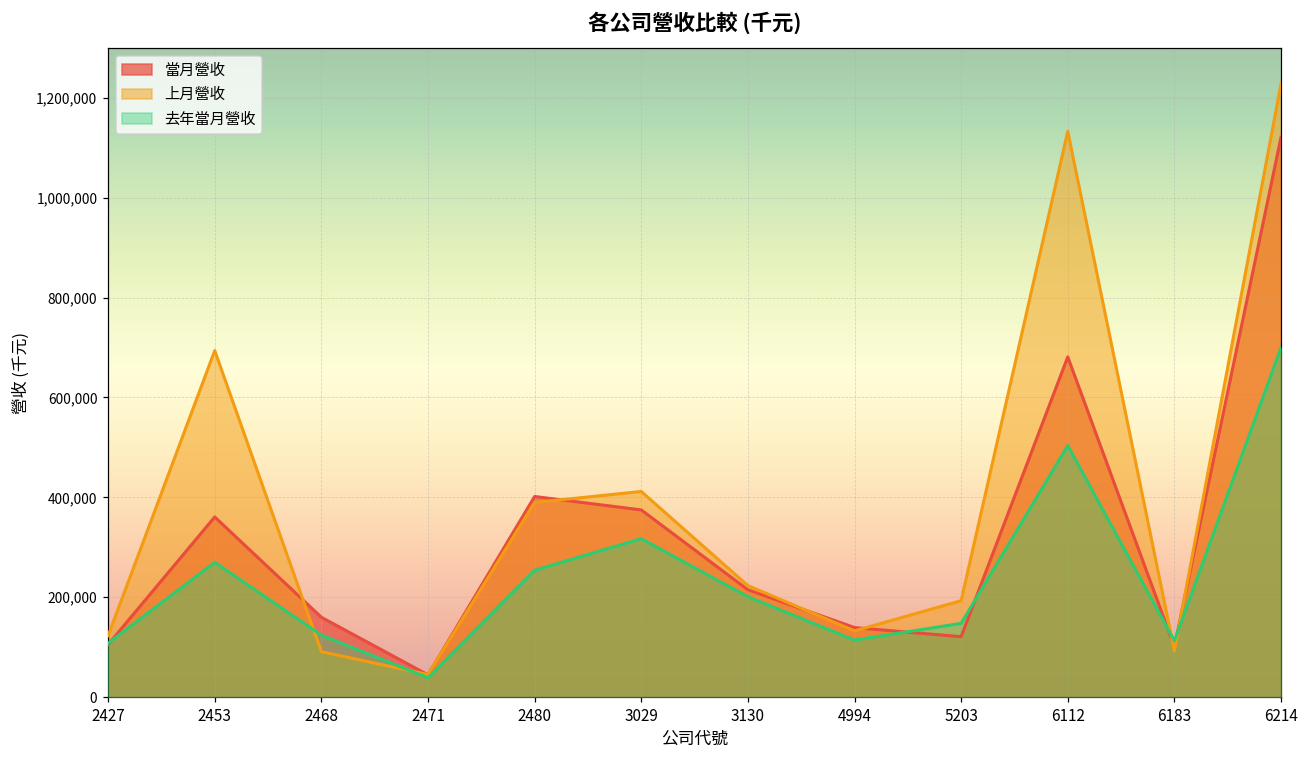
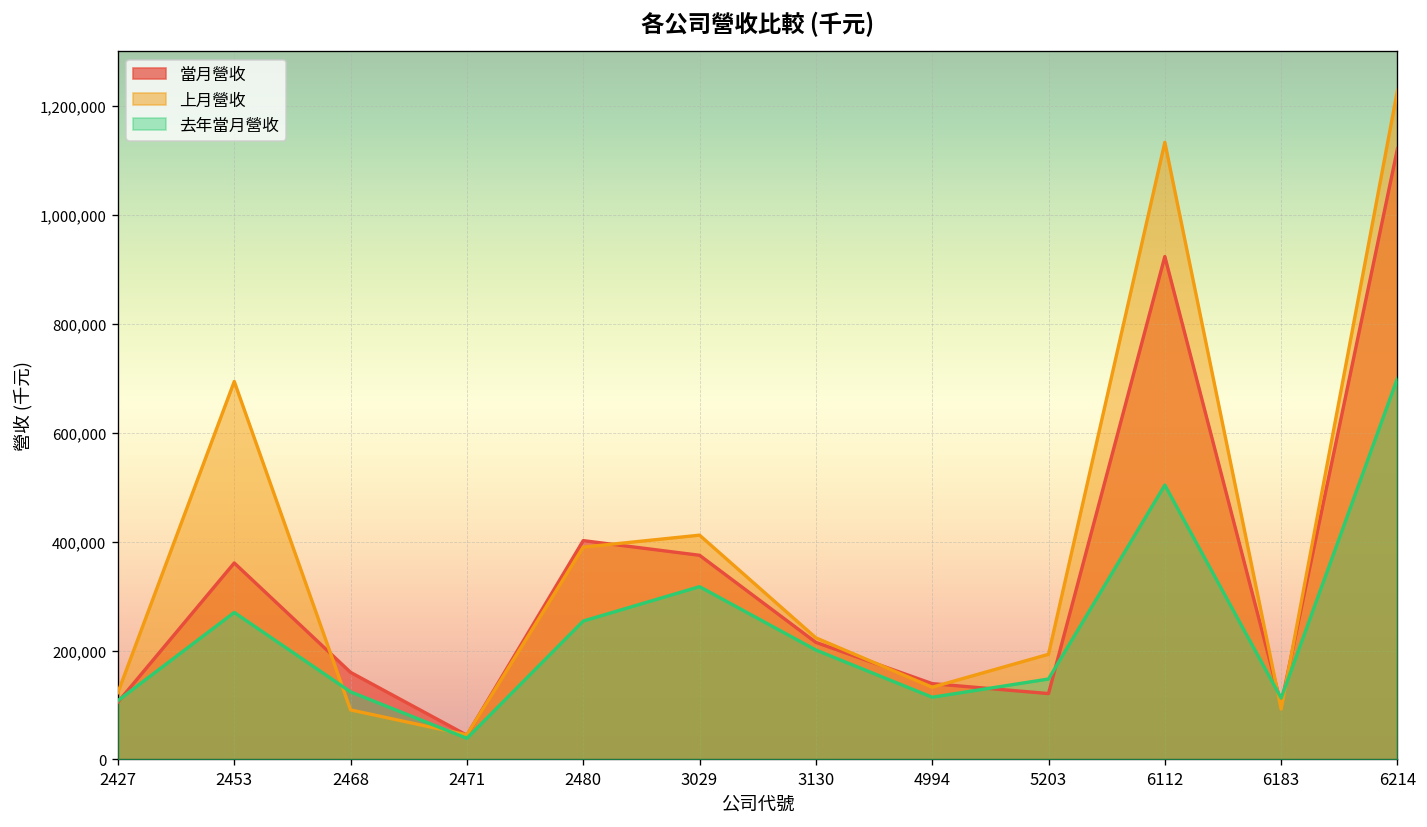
當月營收, 6112: 680,000 -> 920,000
